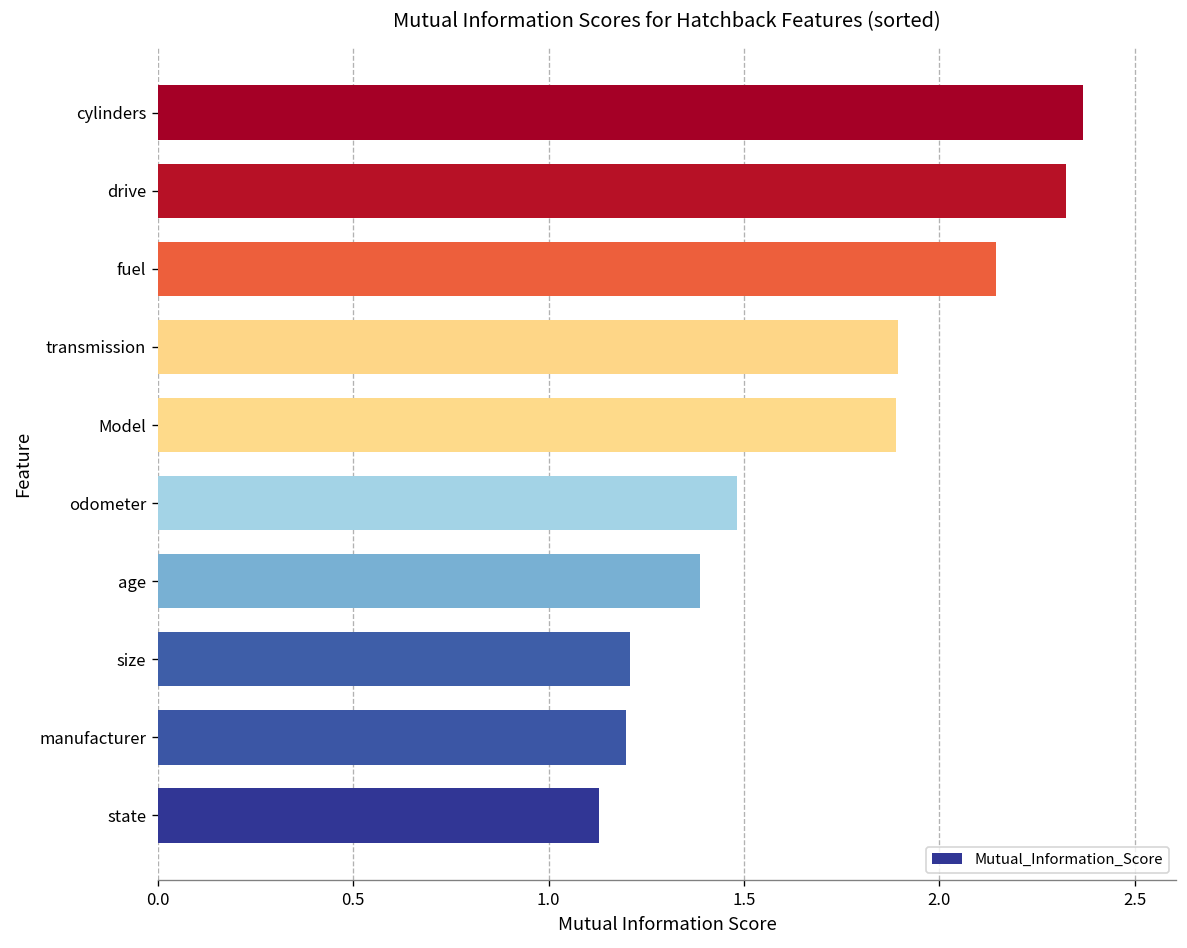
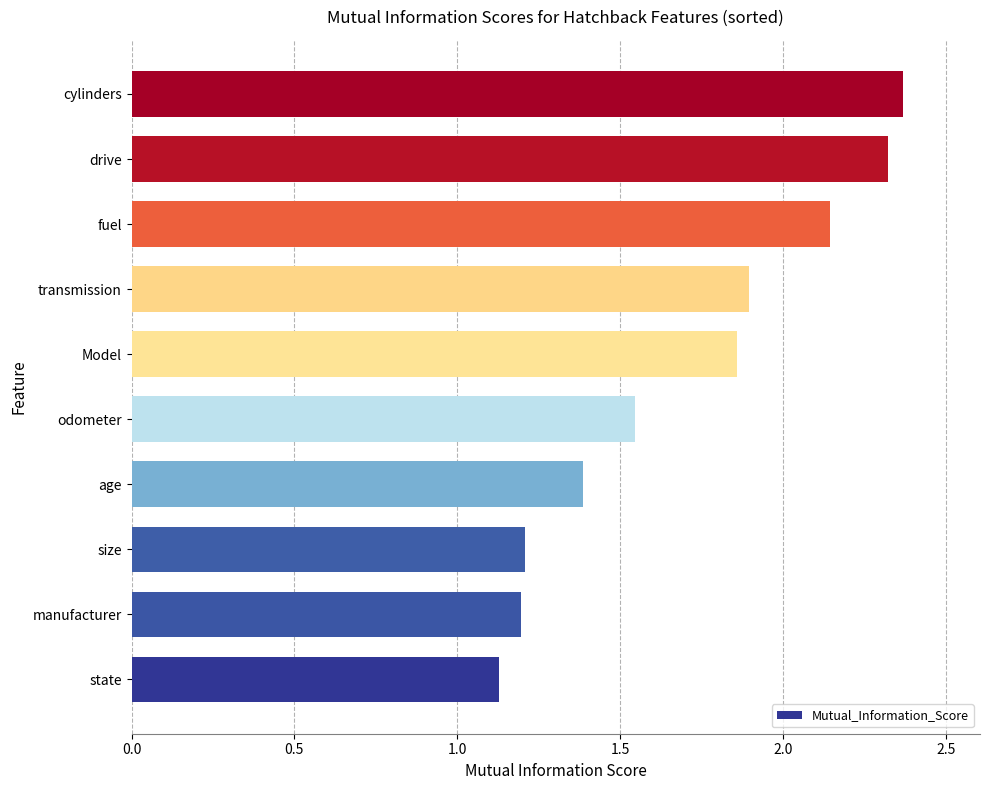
Model: 1.89 -> 1.86
odometer: 1.48 -> 1.55
